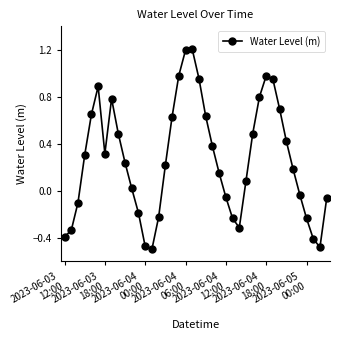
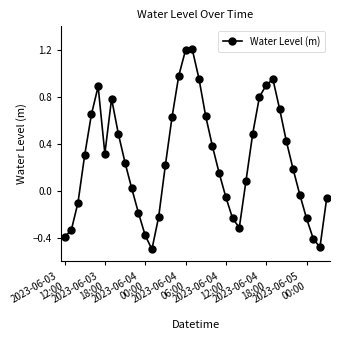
2023-06-04 00:00: -0.47 -> -0.38
2023-06-04 18:00: 0.98 -> 0.90
